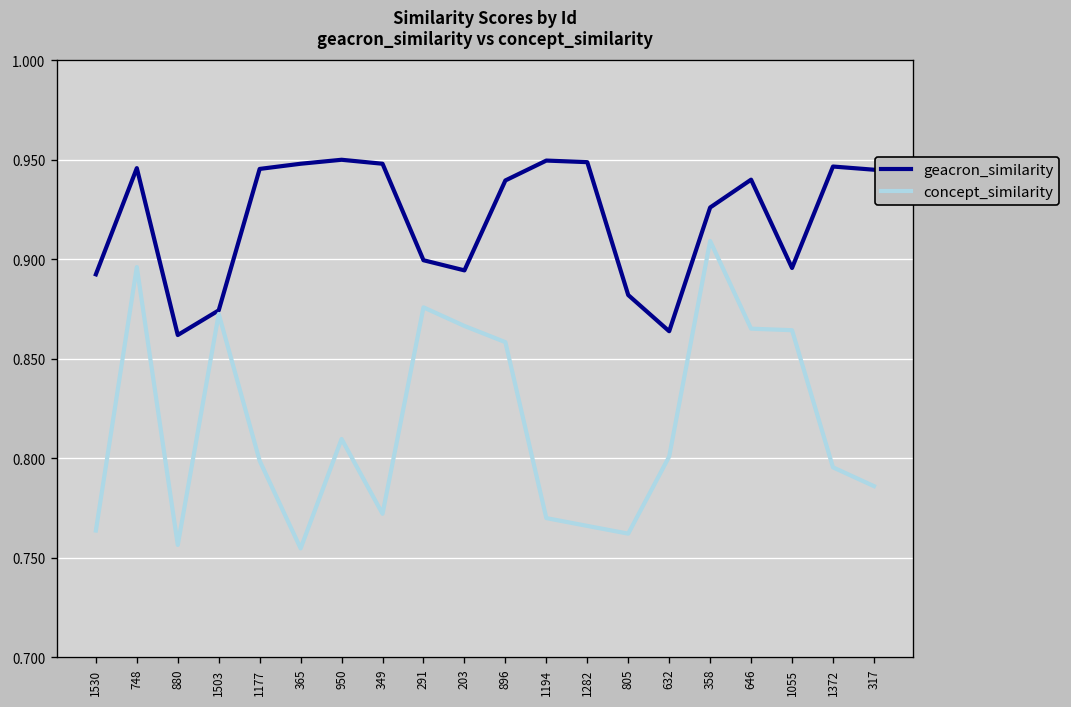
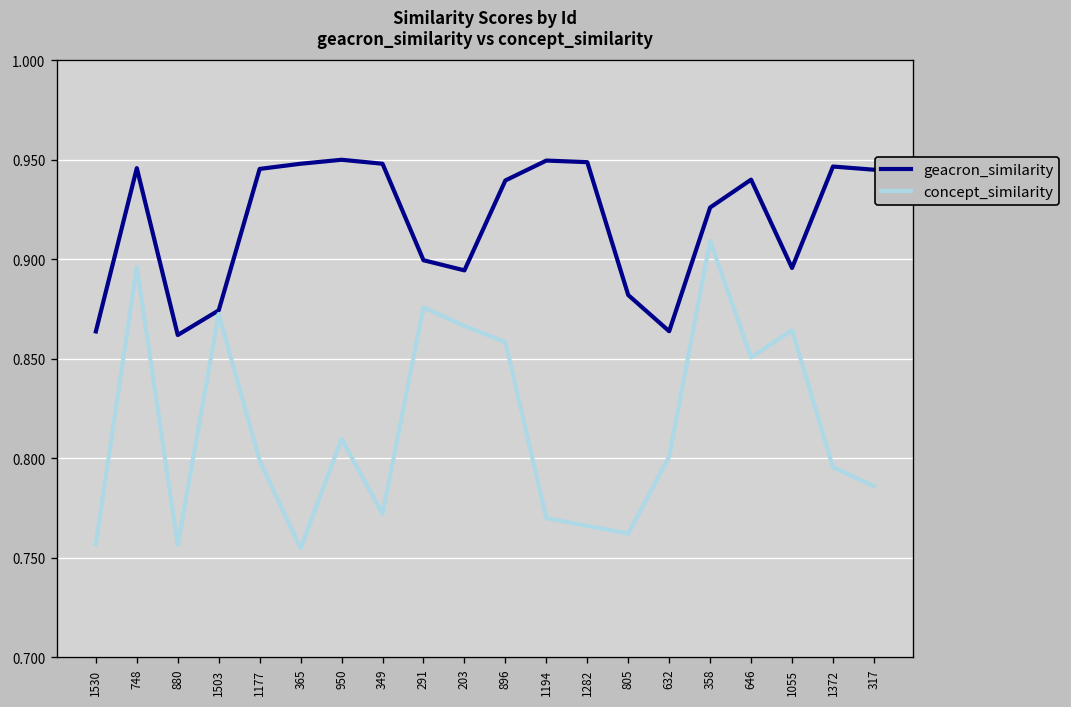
geacron_similarity, 1530: 0.892 -> 0.864
concept_similarity, 1530: 0.764 -> 0.757
concept_similarity, 646: 0.865 -> 0.851
